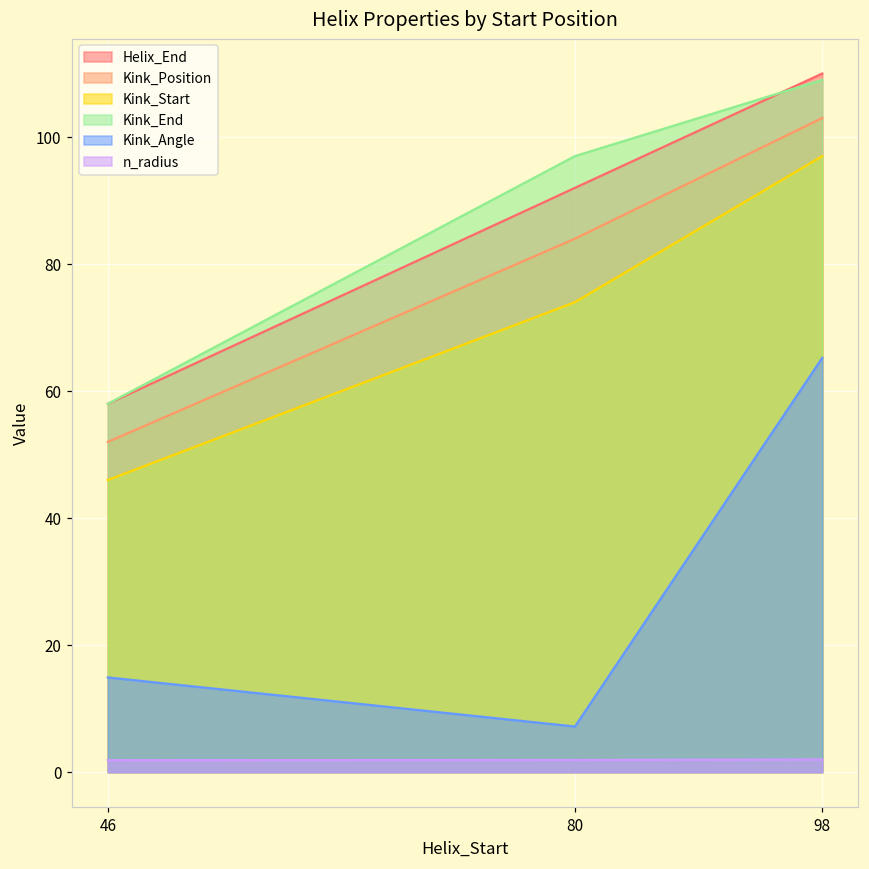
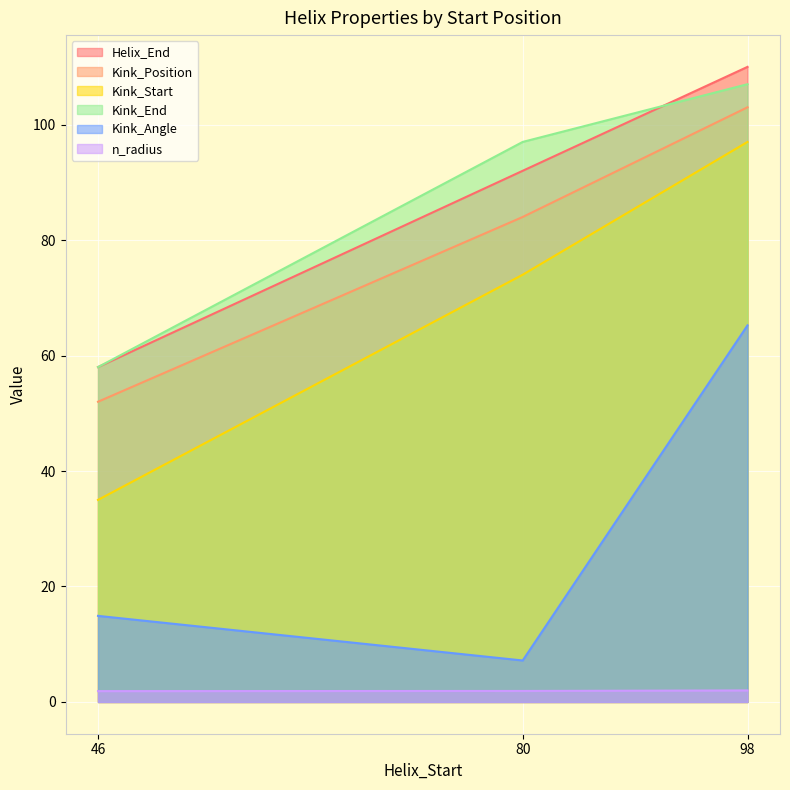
Kink_Start, 46: 46 -> 35
Kink_End, 98: 109 -> 107
